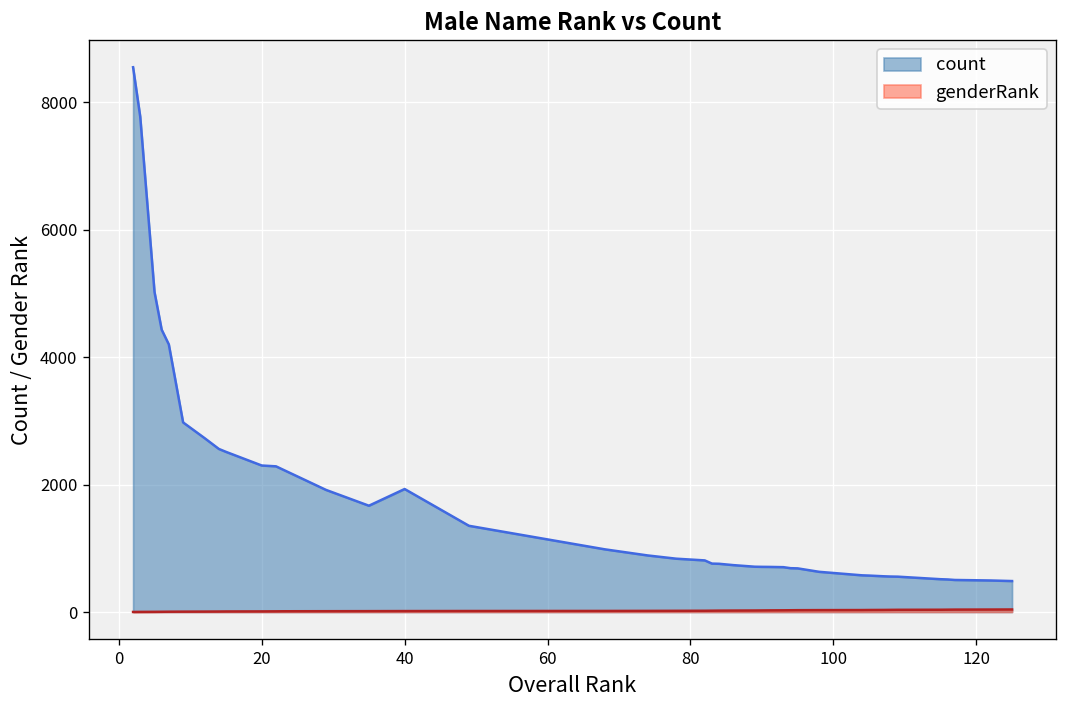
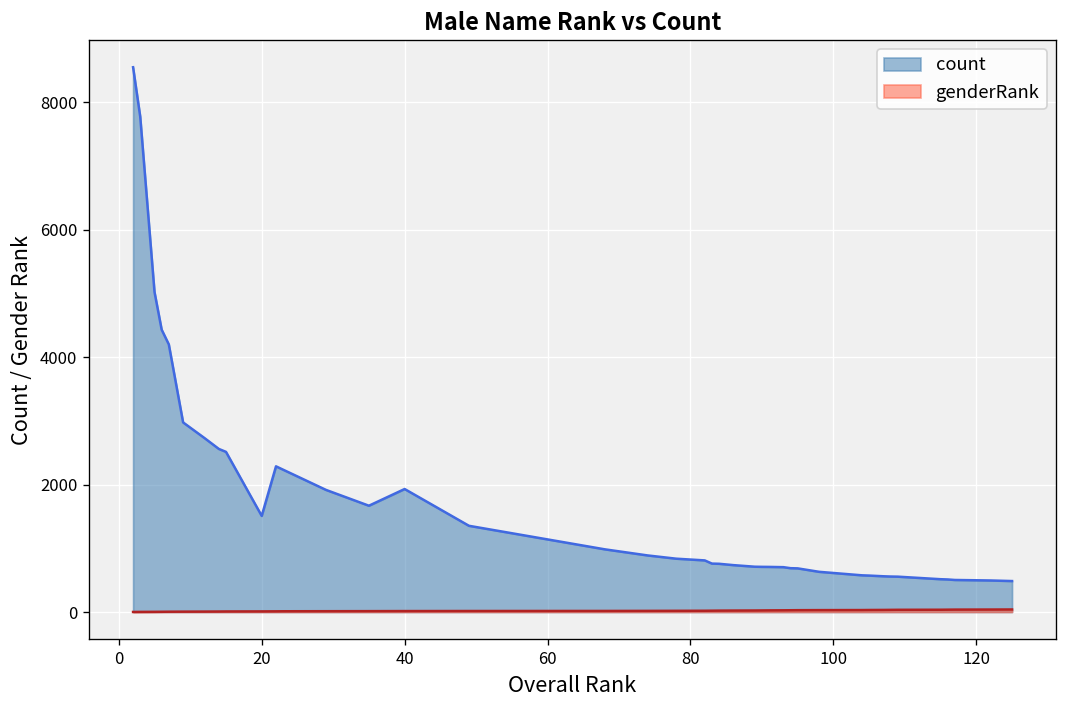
count, 20: 2300 -> 1500
